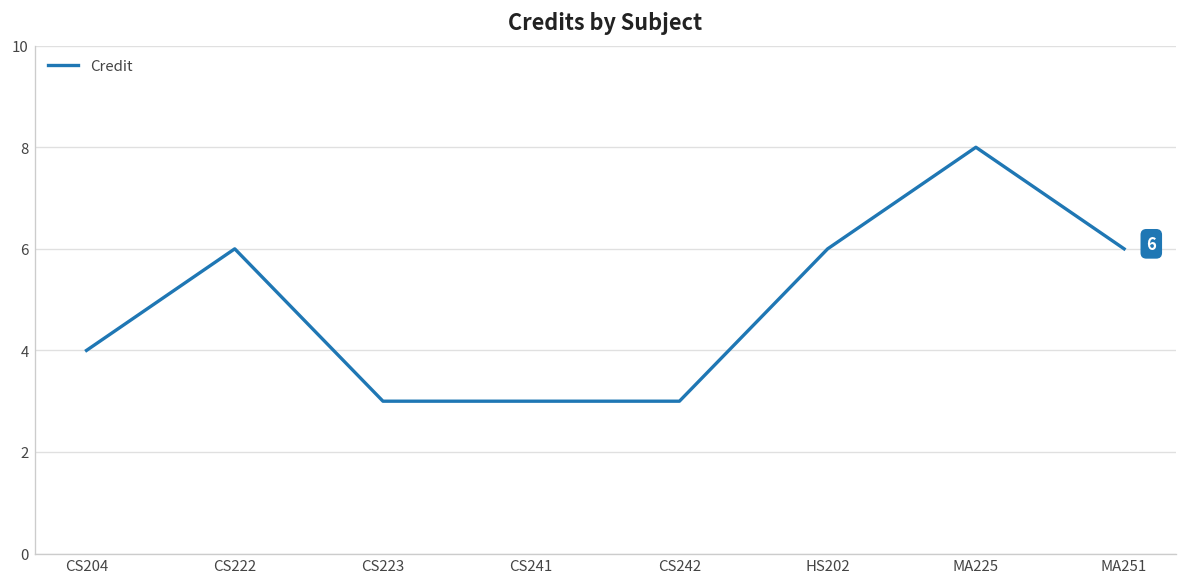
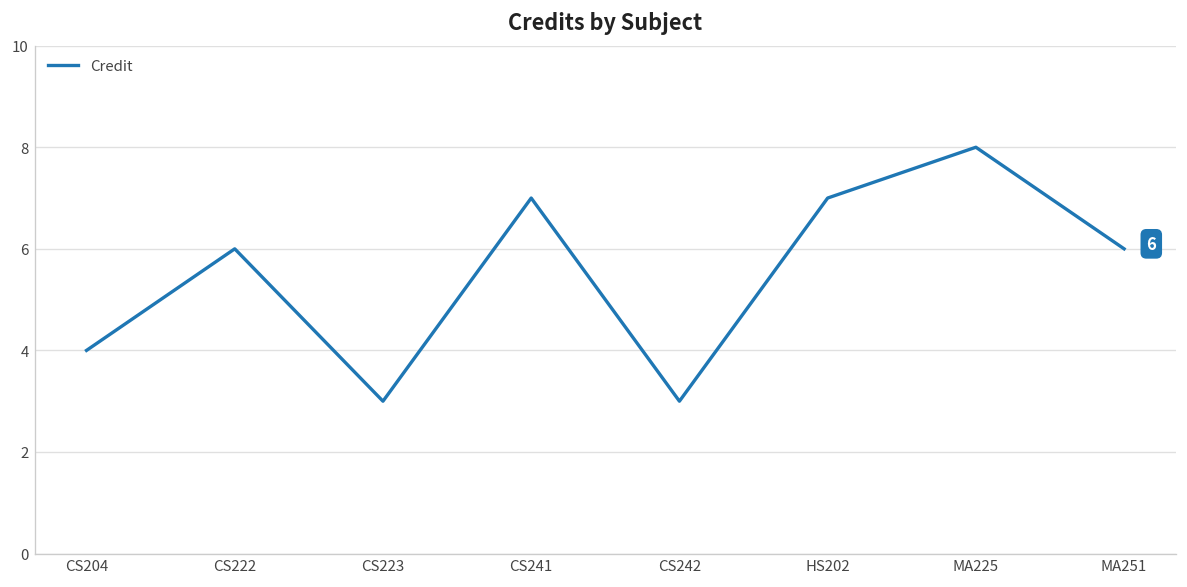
CS241: 3 -> 7
HS202: 6 -> 7
